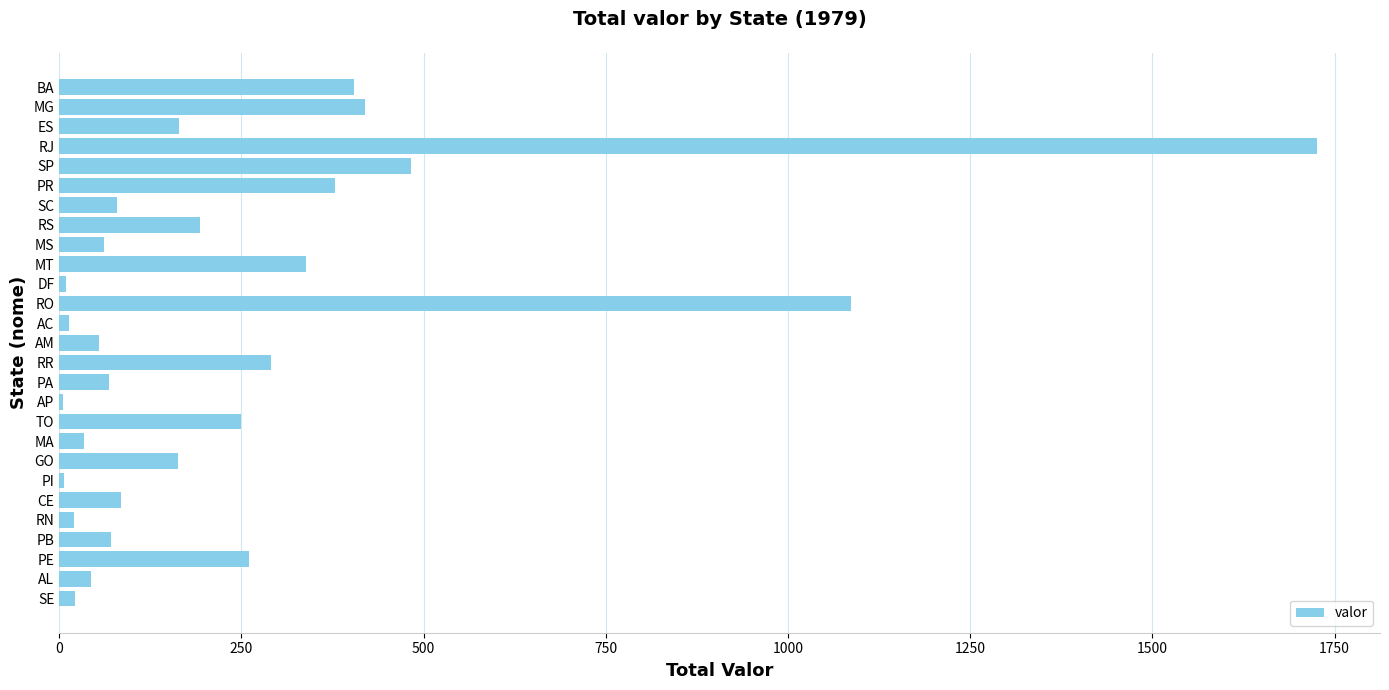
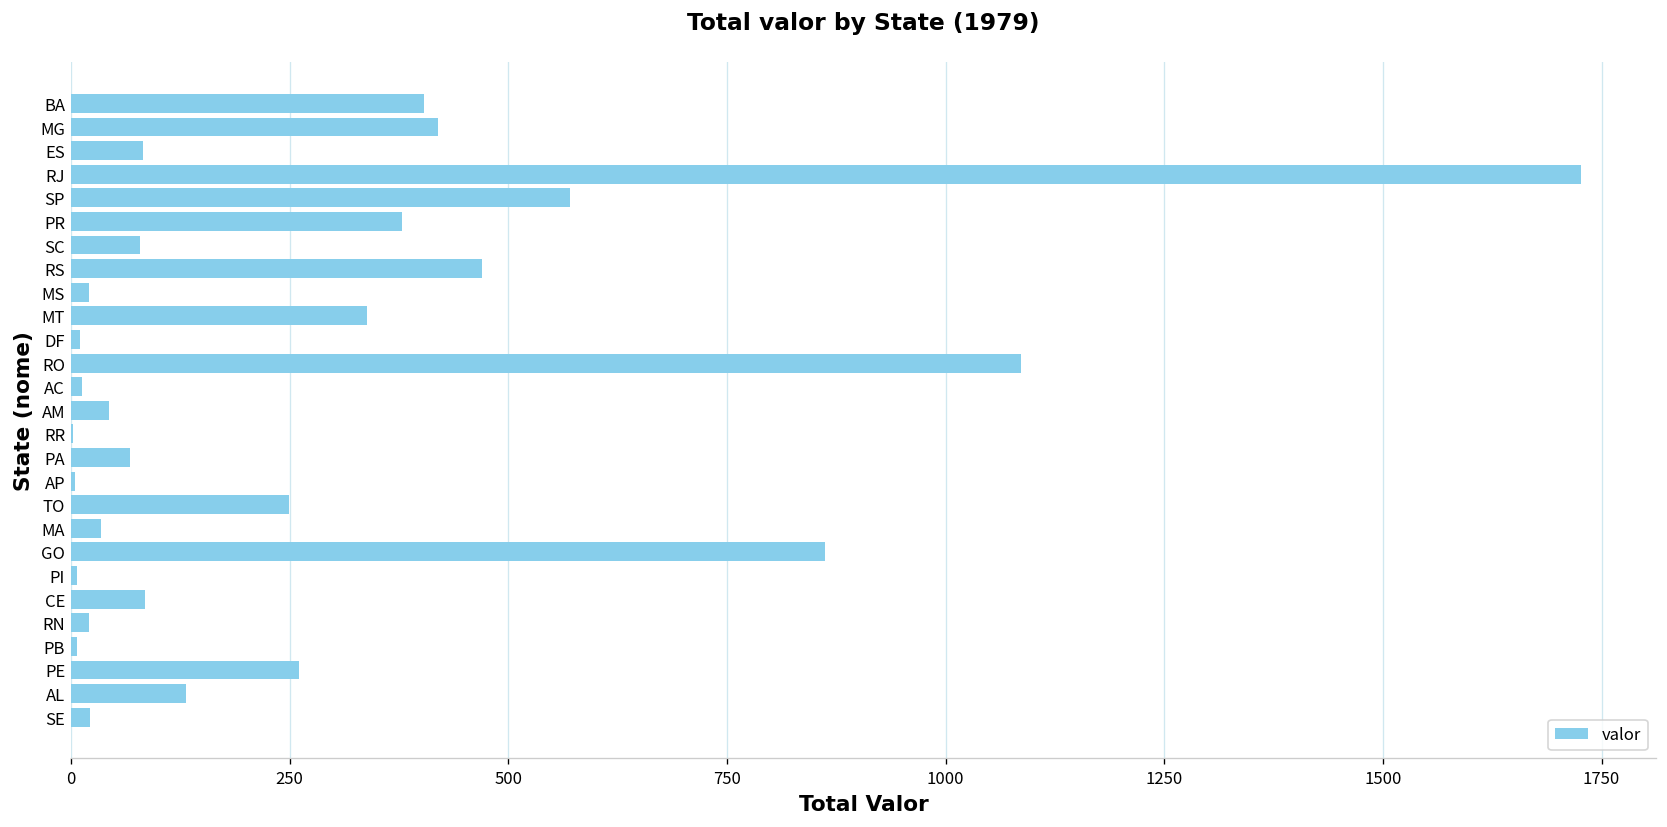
ES: 160 -> 80
SP: 480 -> 570
RS: 190 -> 470
MS: 60 -> 20
AM: 60 -> 40
RR: 290 -> 0
GO: 160 -> 860
PB: 70 -> 10
AL: 40 -> 130
